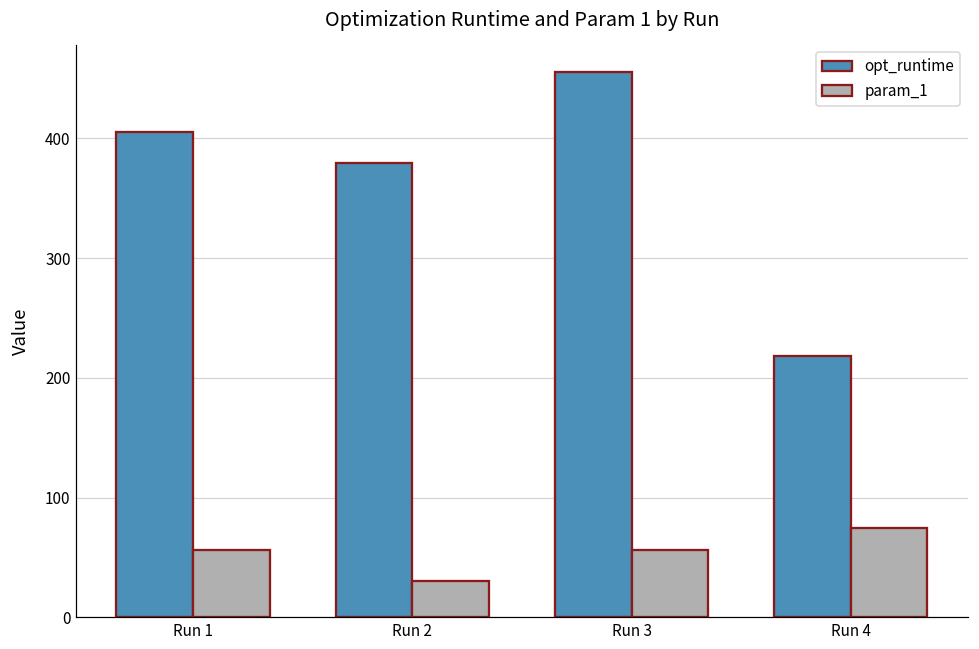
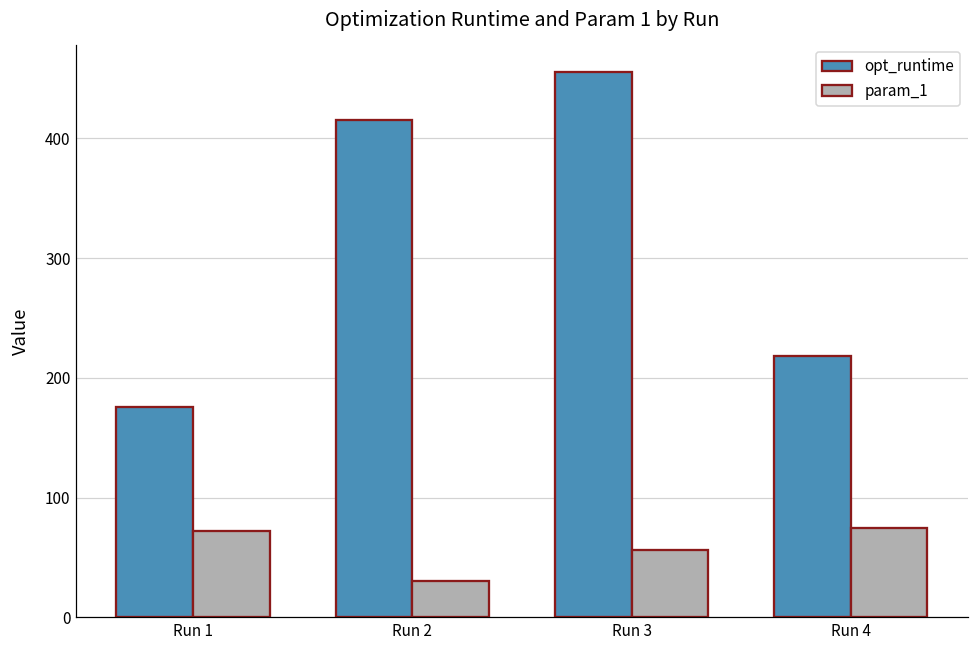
opt_runtime, Run 1: 406 -> 175
param_1, Run 1: 57 -> 72
opt_runtime, Run 2: 380 -> 415
